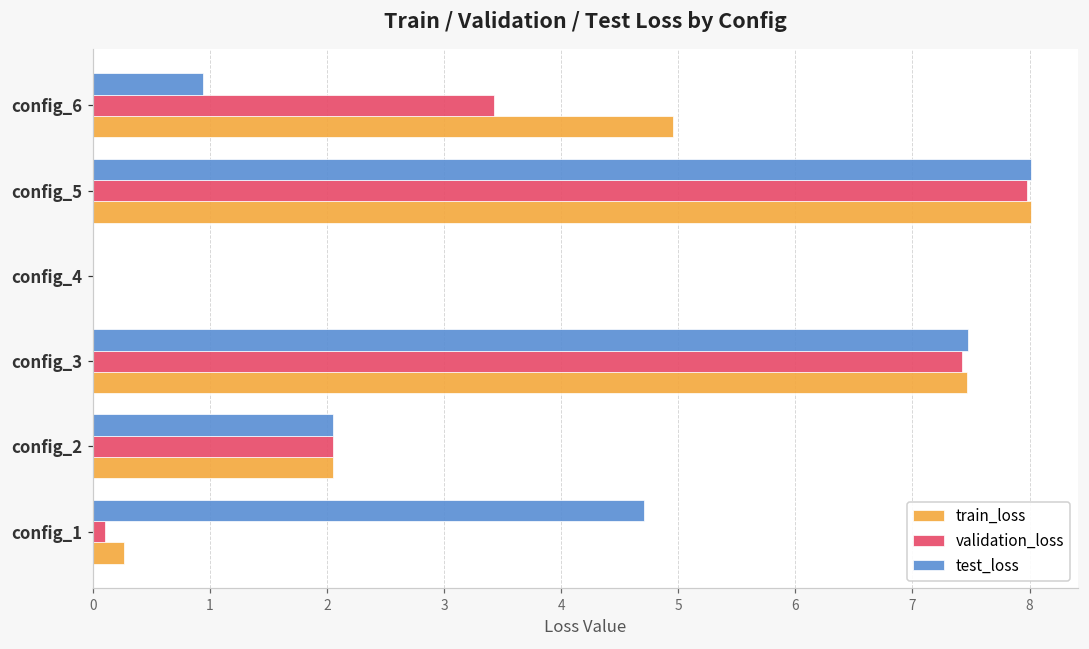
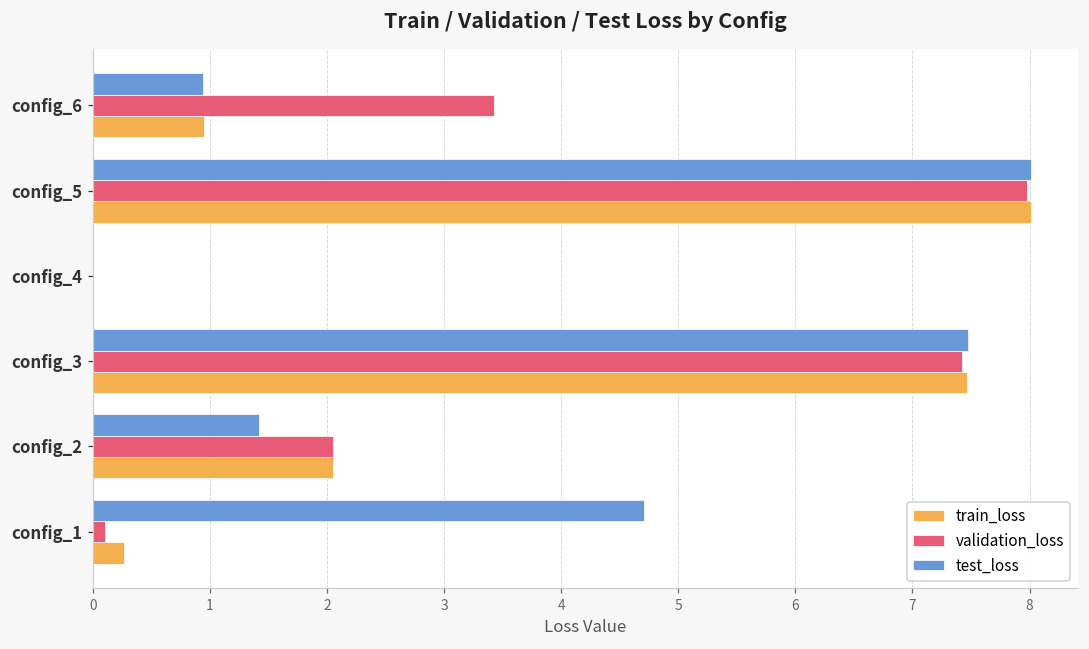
train_loss, config_6: 4.96 -> 0.95
test_loss, config_2: 2.05 -> 1.42
